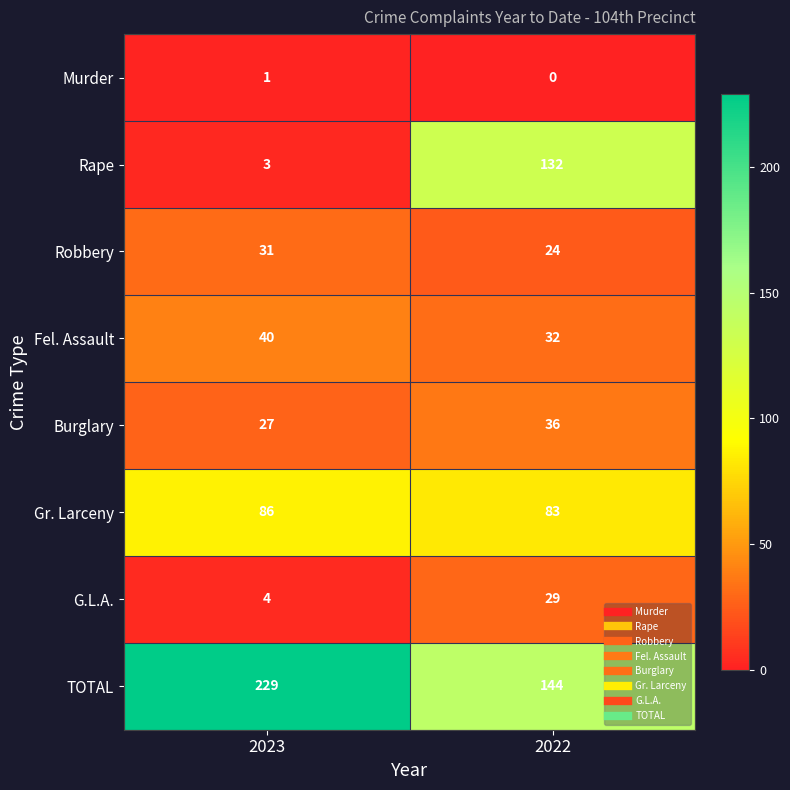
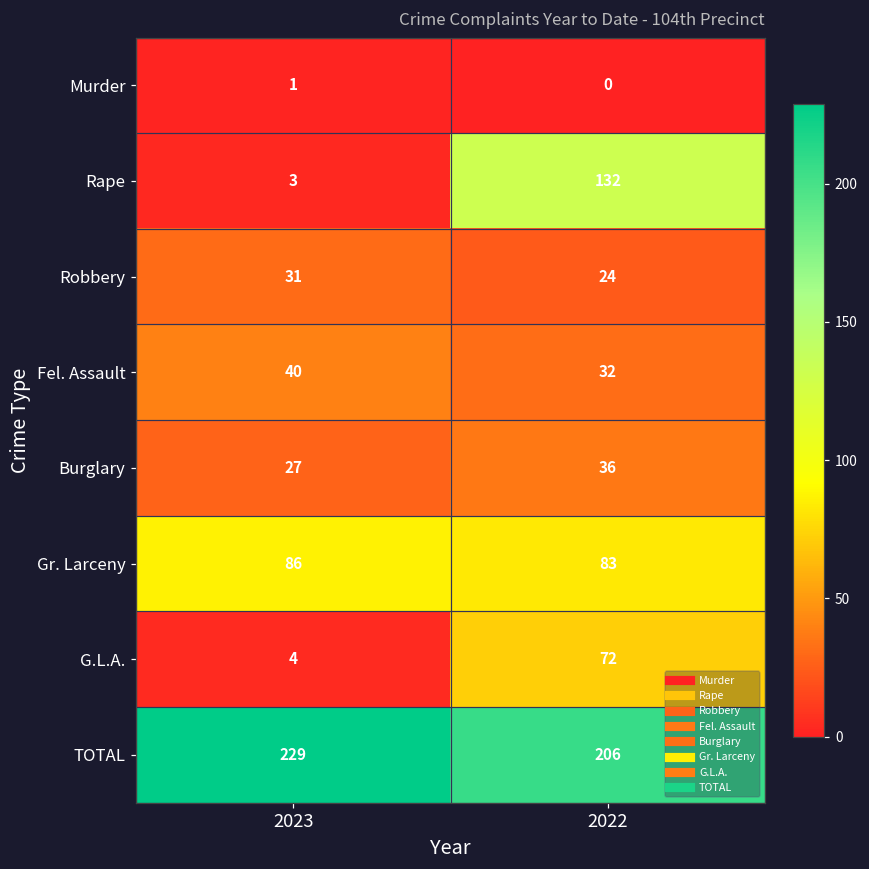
G.L.A., 2022: 29 -> 72
TOTAL, 2022: 144 -> 206
